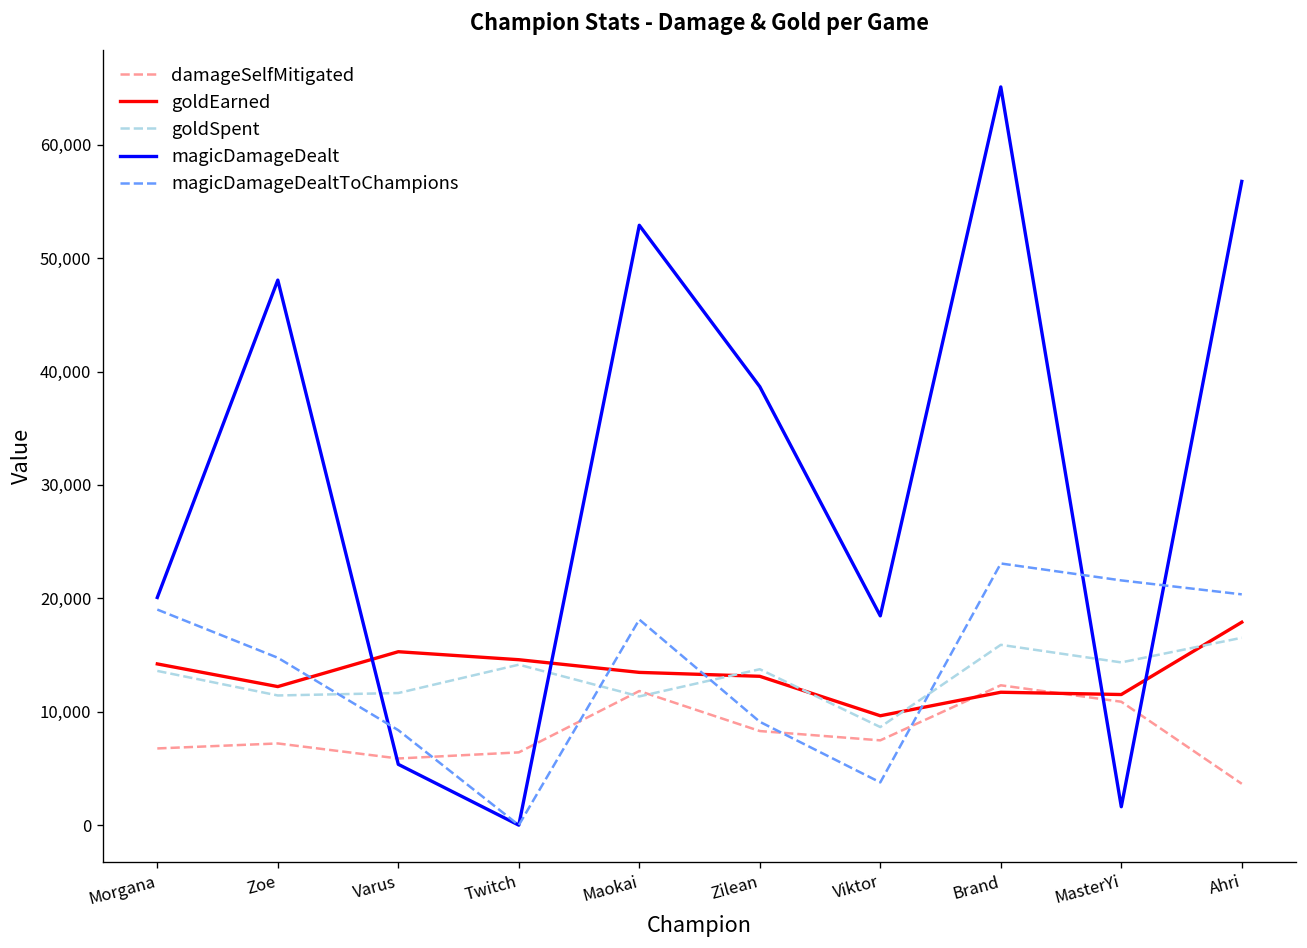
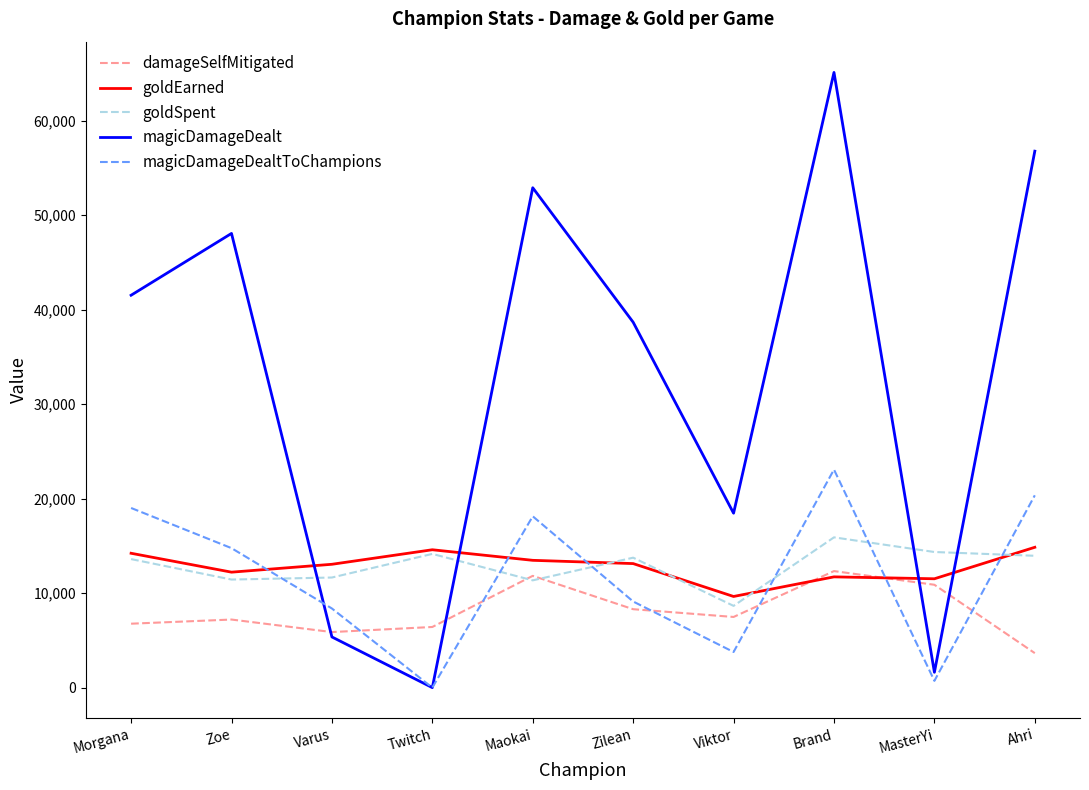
magicDamageDealt, Morgana: 20,000 -> 42,000
goldEarned, Varus: 15,000 -> 13,000
magicDamageDealtToChampions, MasterYi: 22,000 -> 1,000
goldEarned, Ahri: 18,000 -> 15,000
goldSpent, Ahri: 17,000 -> 14,000
